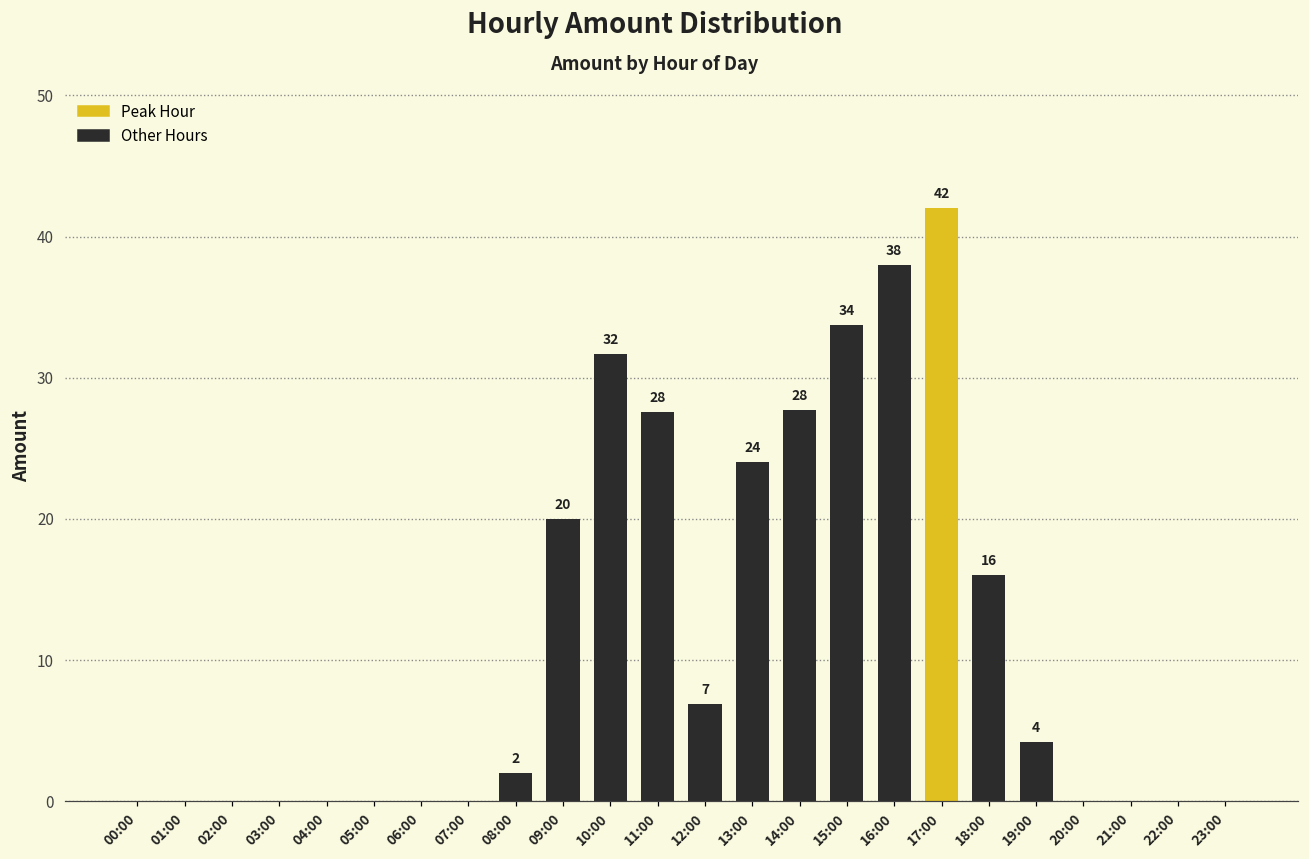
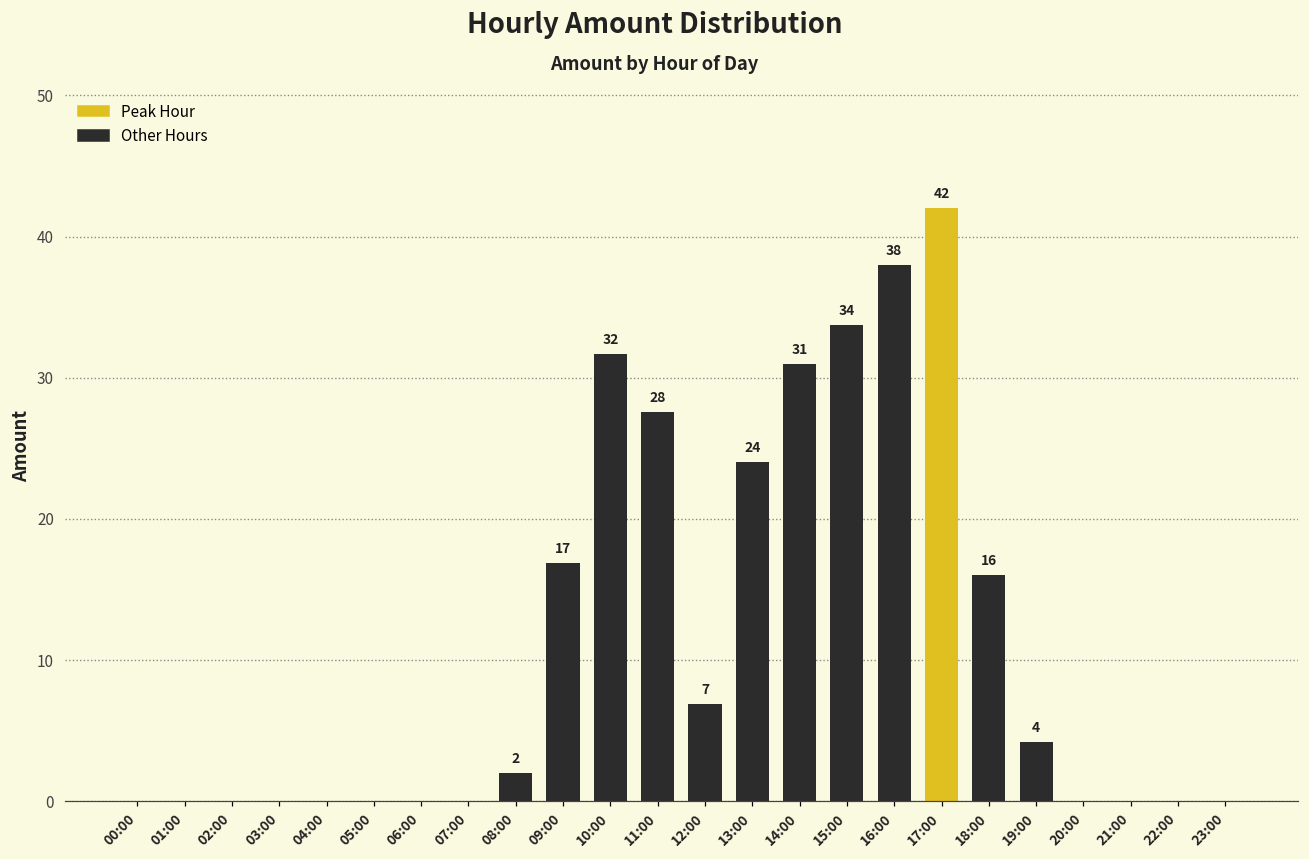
09:00: 20 -> 17
14:00: 28 -> 31
